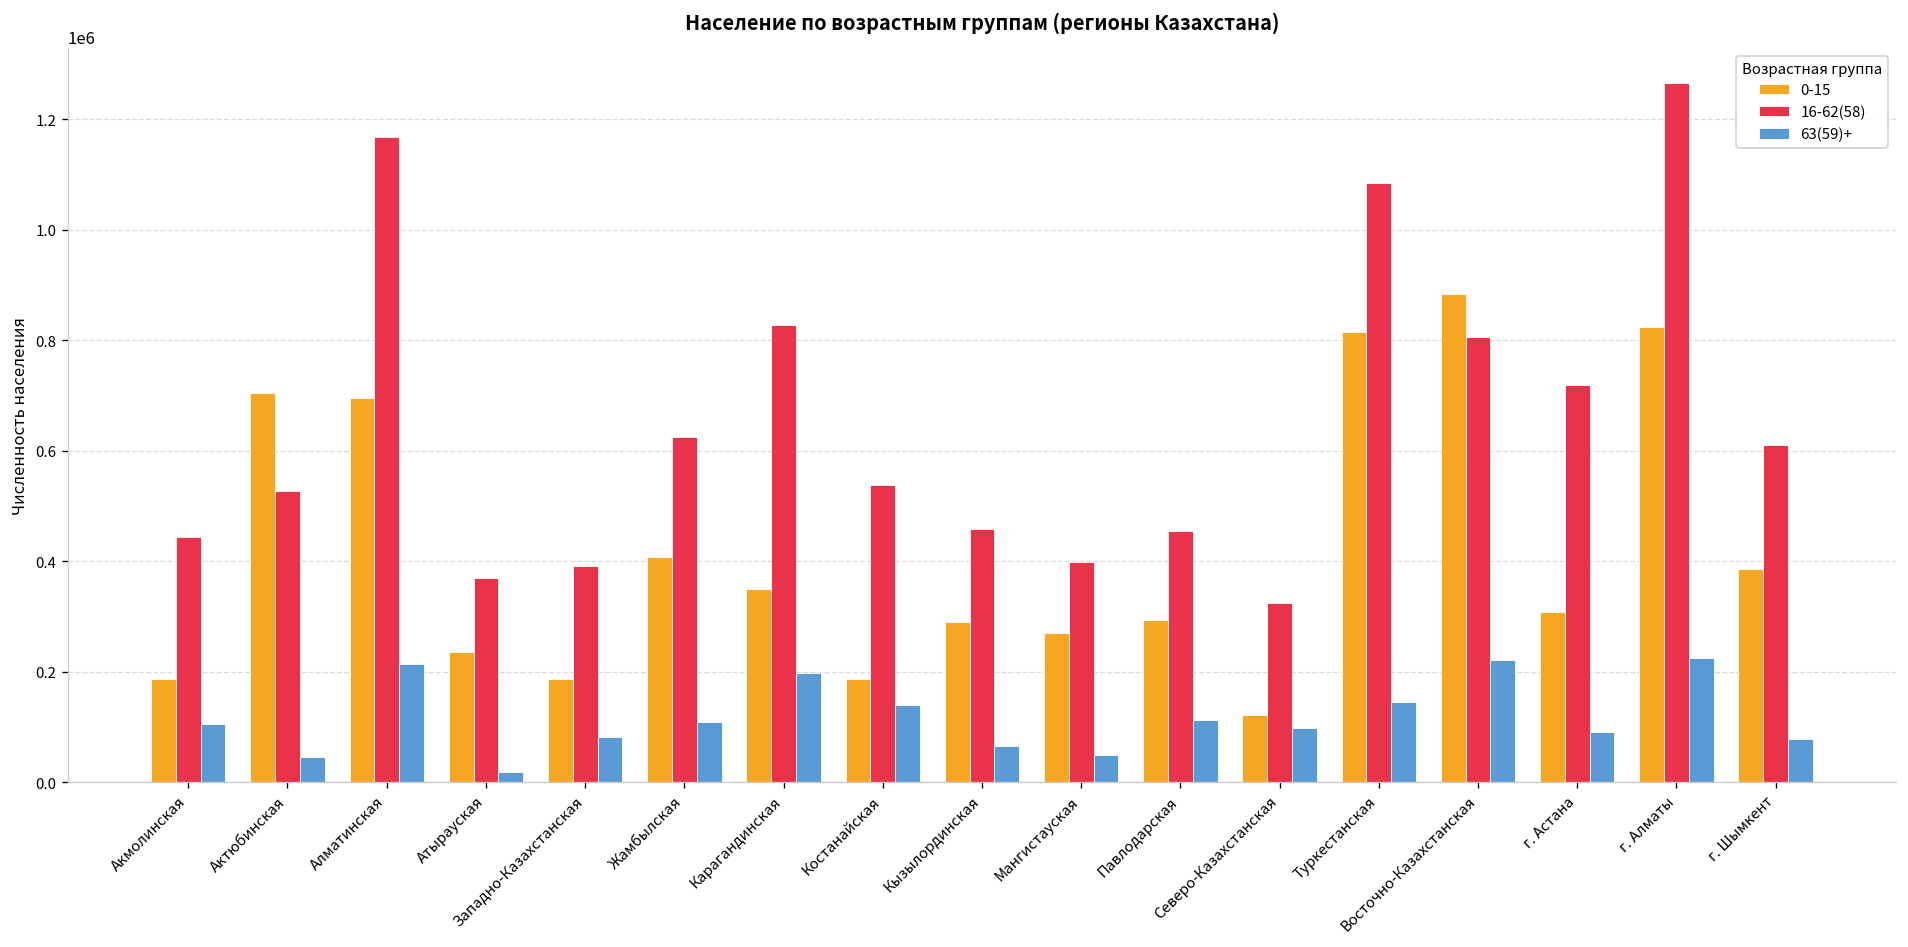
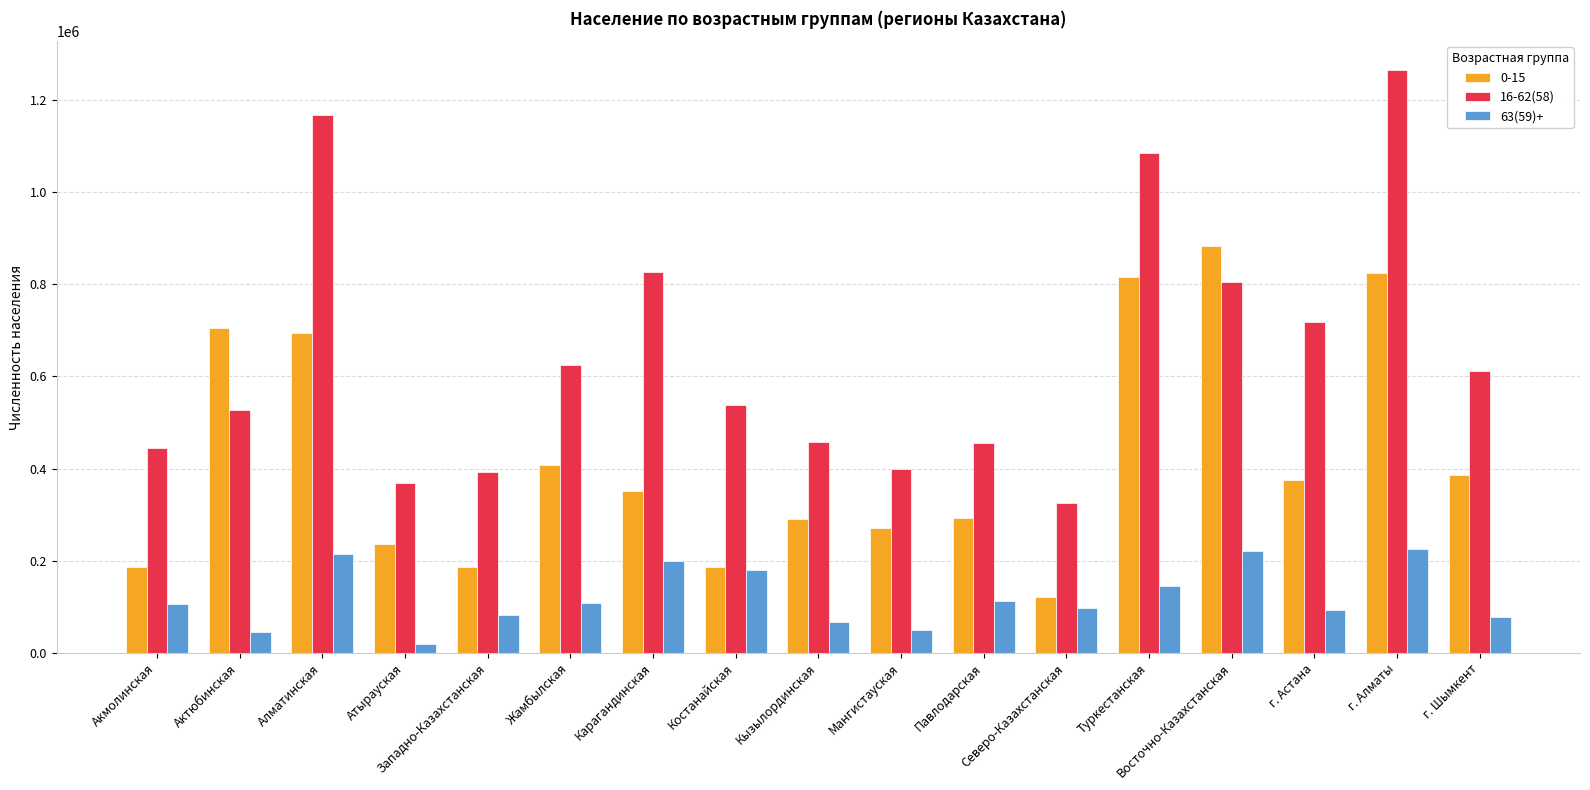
63(59)+, Костанайская: 140000 -> 180000
0-15, г. Астана: 310000 -> 370000
